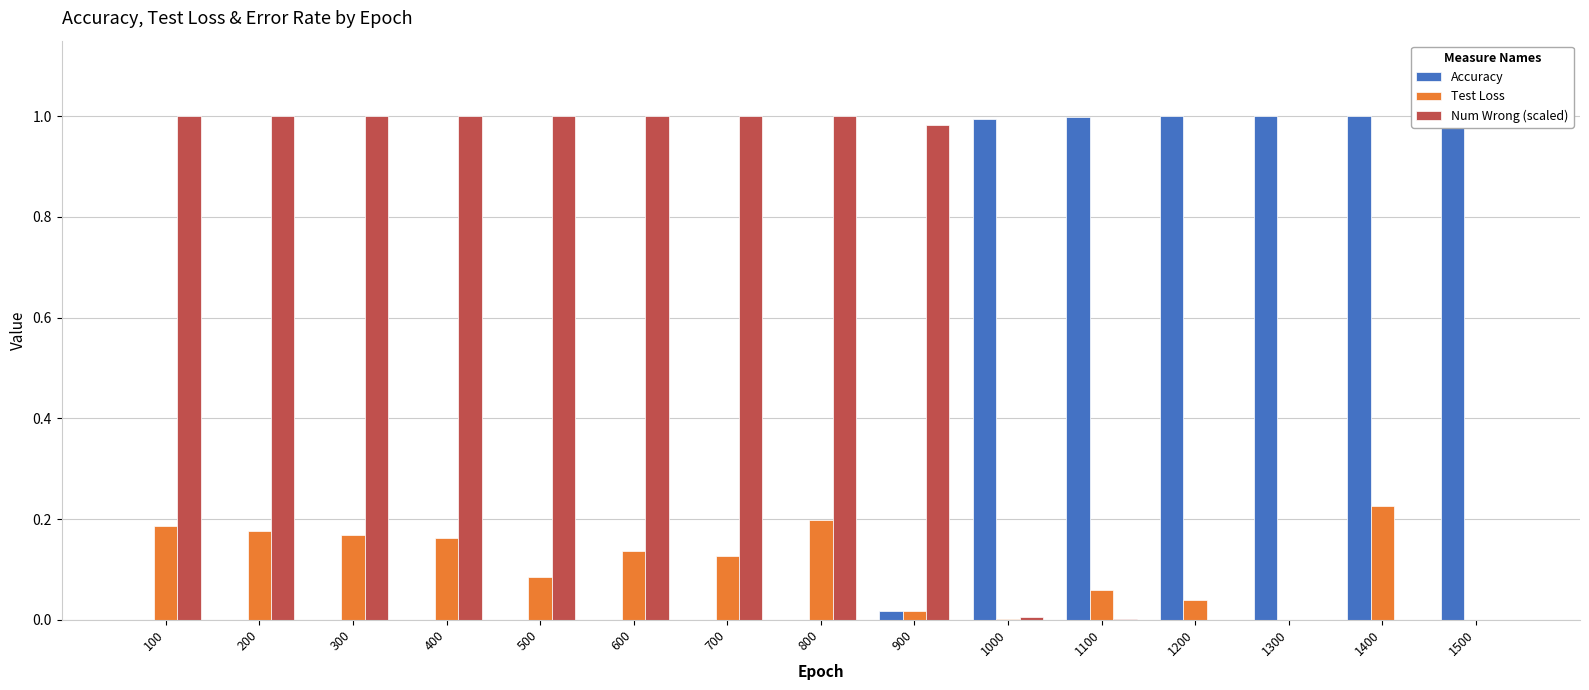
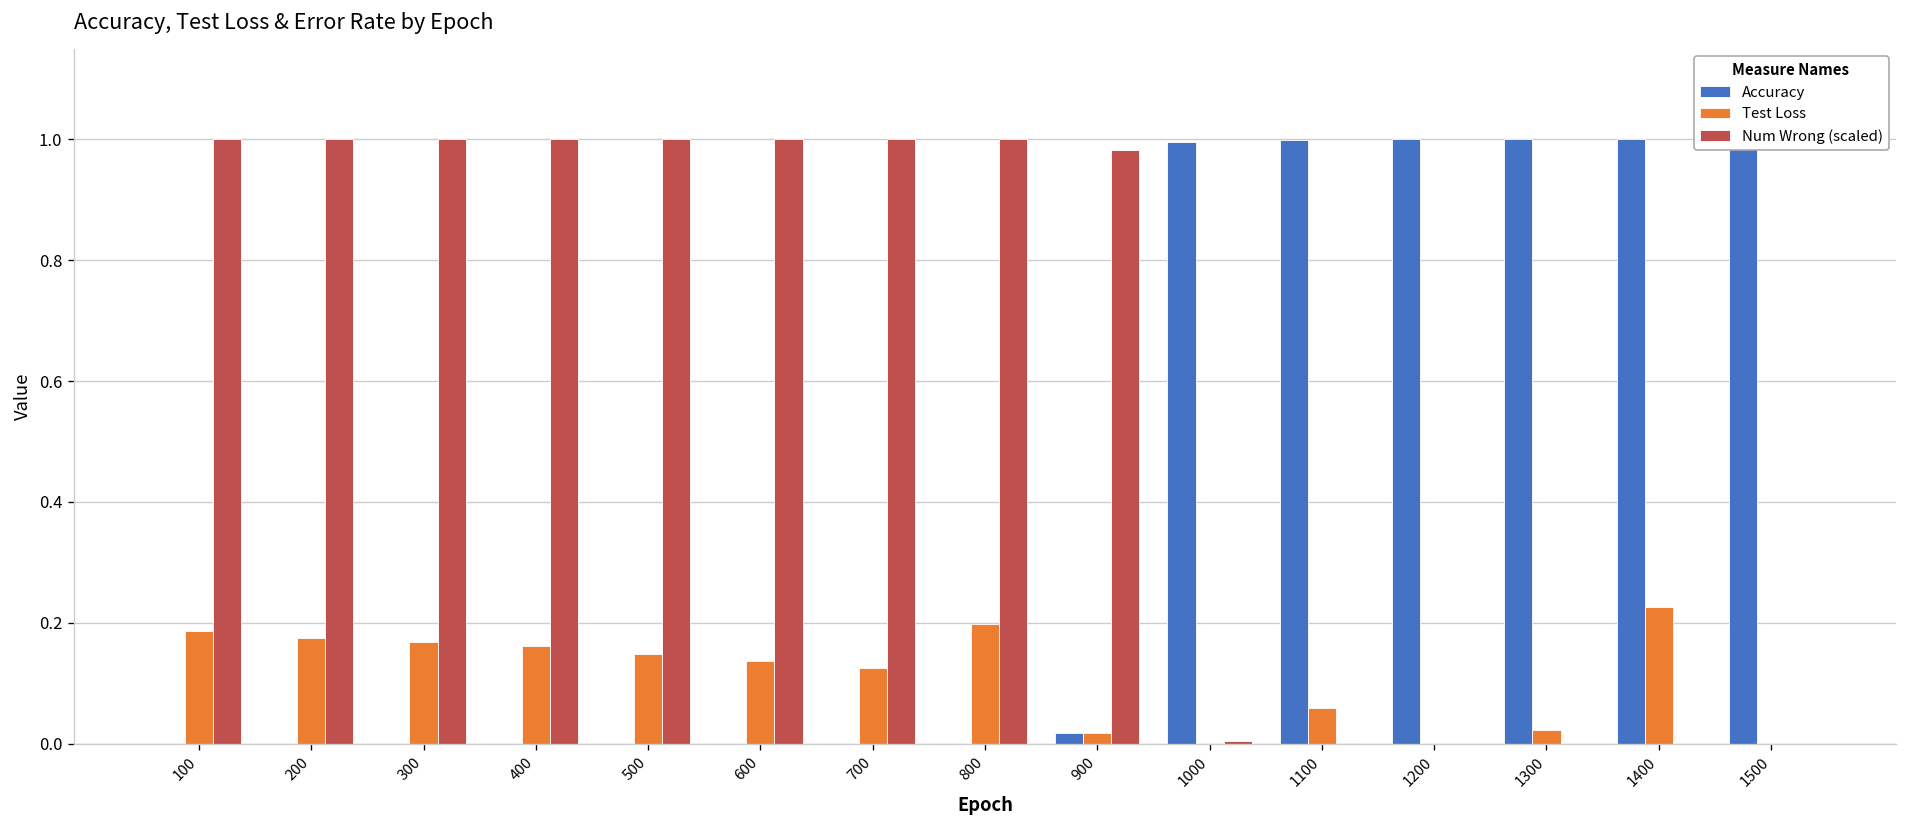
Test Loss, 500: 0.08 -> 0.15
Test Loss, 1200: 0.04 -> 0.00
Test Loss, 1300: 0.00 -> 0.02
